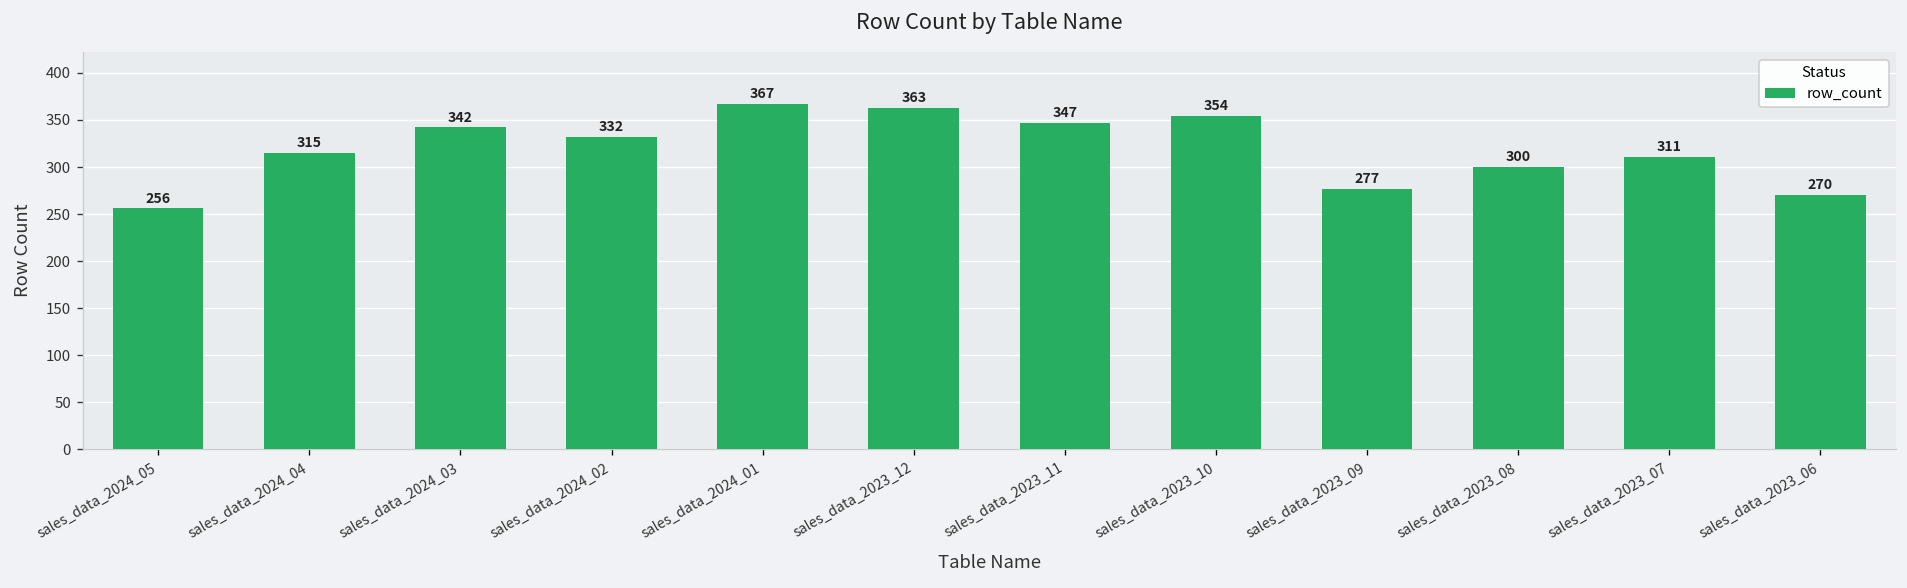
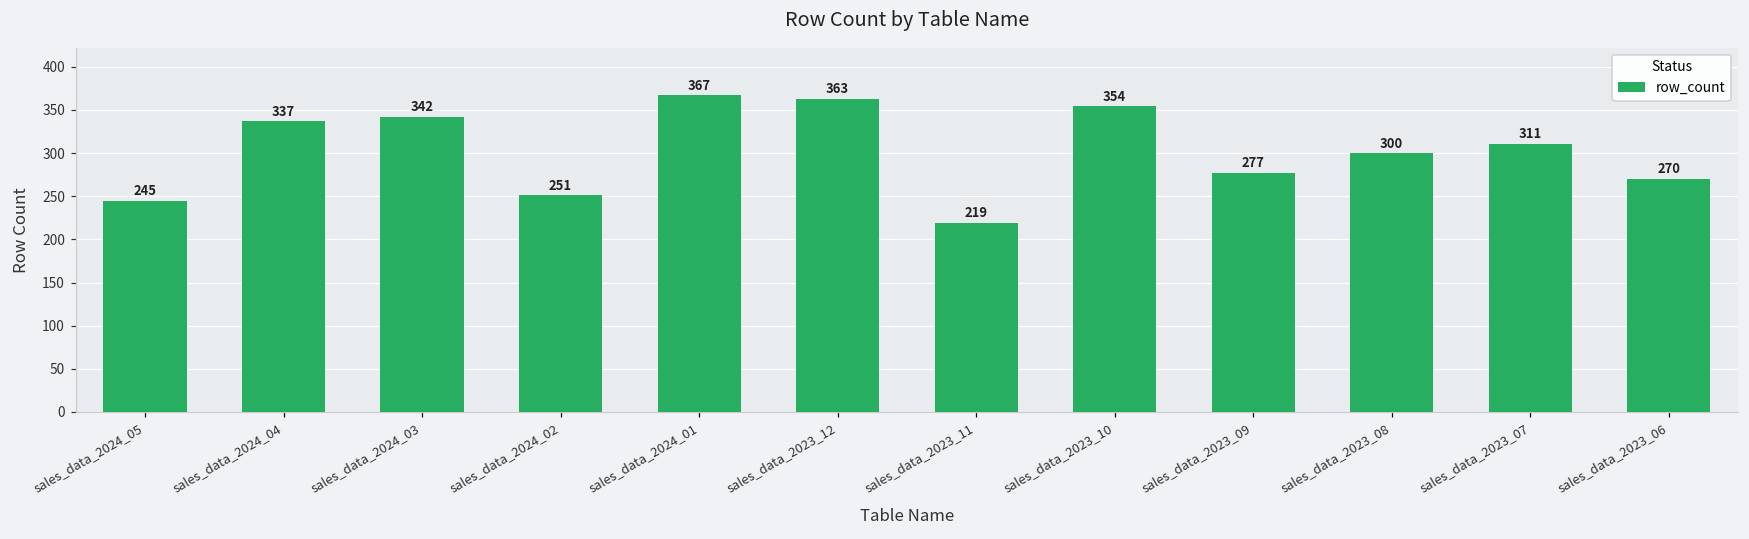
sales_data_2024_05: 256 -> 245
sales_data_2024_04: 315 -> 337
sales_data_2024_02: 332 -> 251
sales_data_2023_11: 347 -> 219
